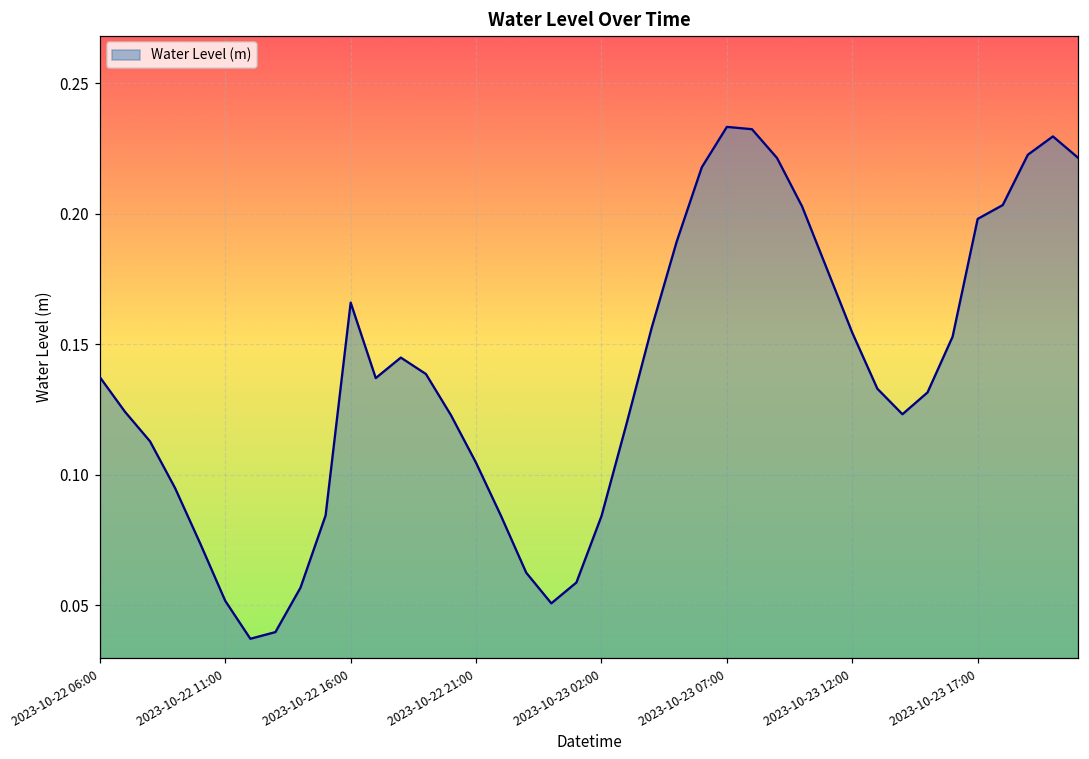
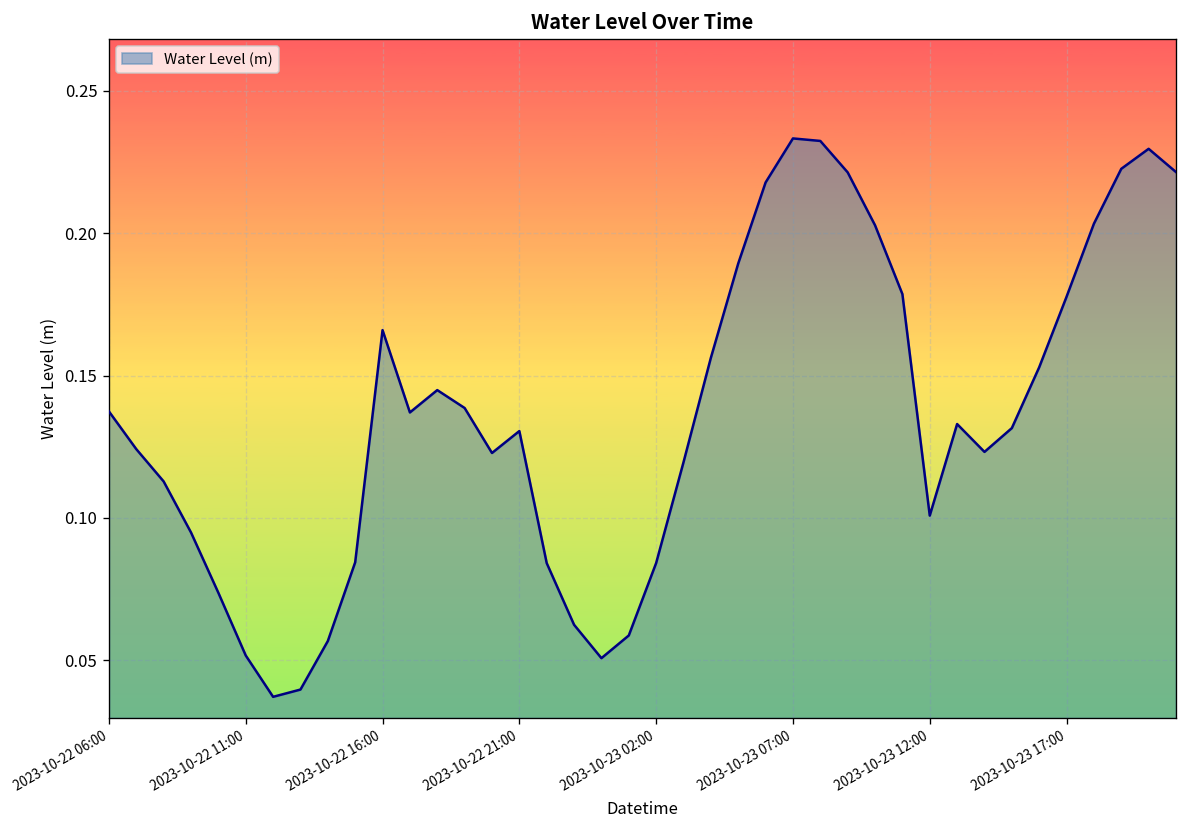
2023-10-22 21:00: 0.105 -> 0.130
2023-10-23 12:00: 0.154 -> 0.101
2023-10-23 17:00: 0.198 -> 0.178
